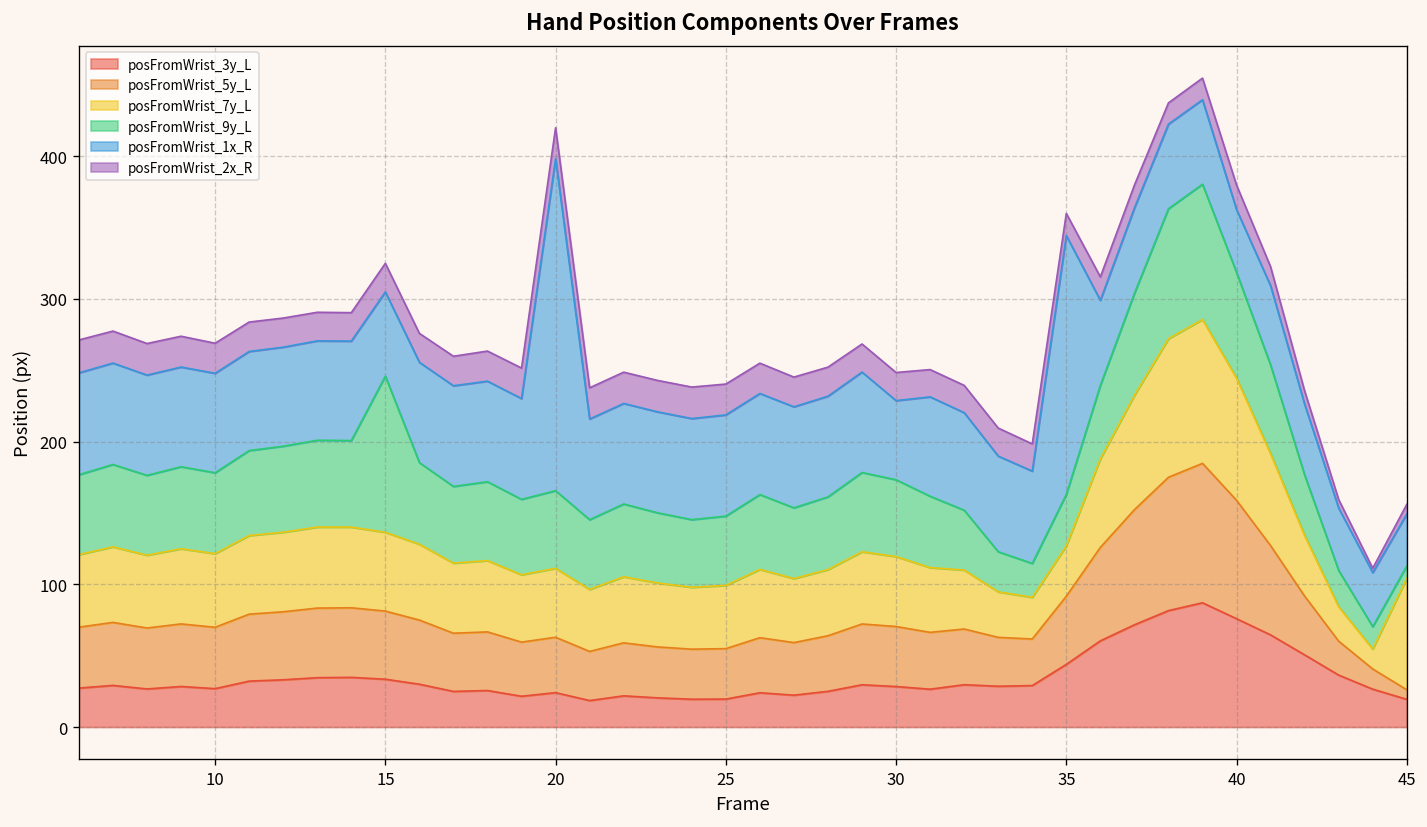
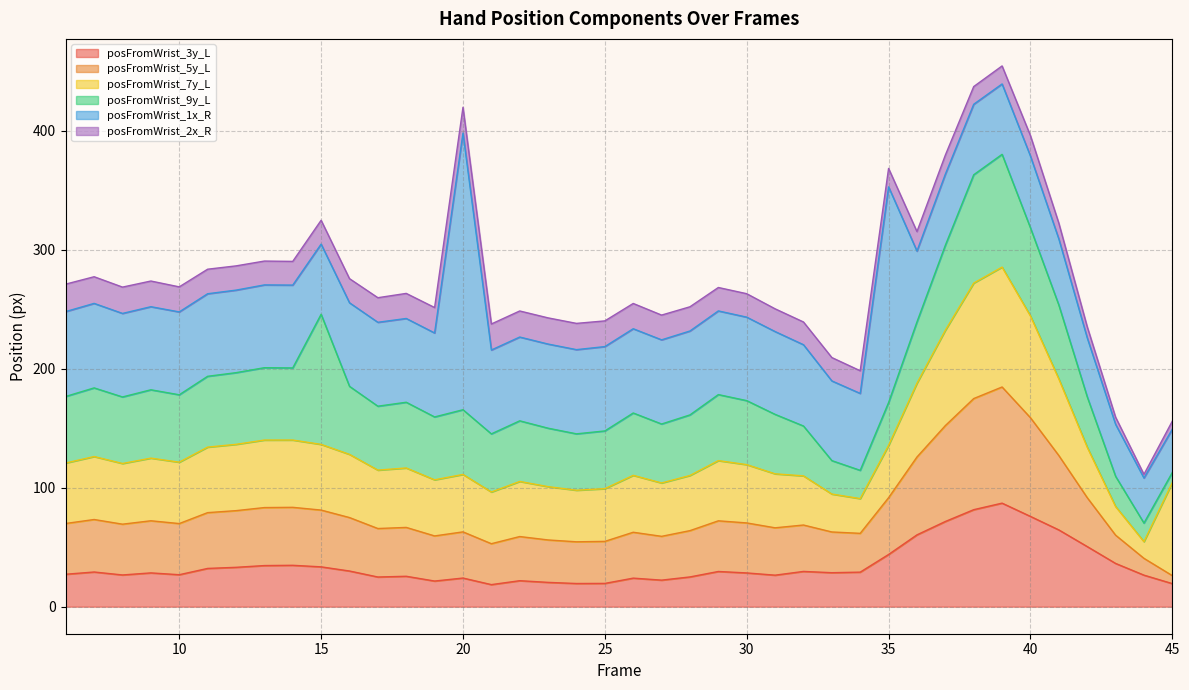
posFromWrist_1x_R, 30: 55 -> 70
posFromWrist_7y_L, 35: 35 -> 44
posFromWrist_1x_R, 40: 44 -> 60
